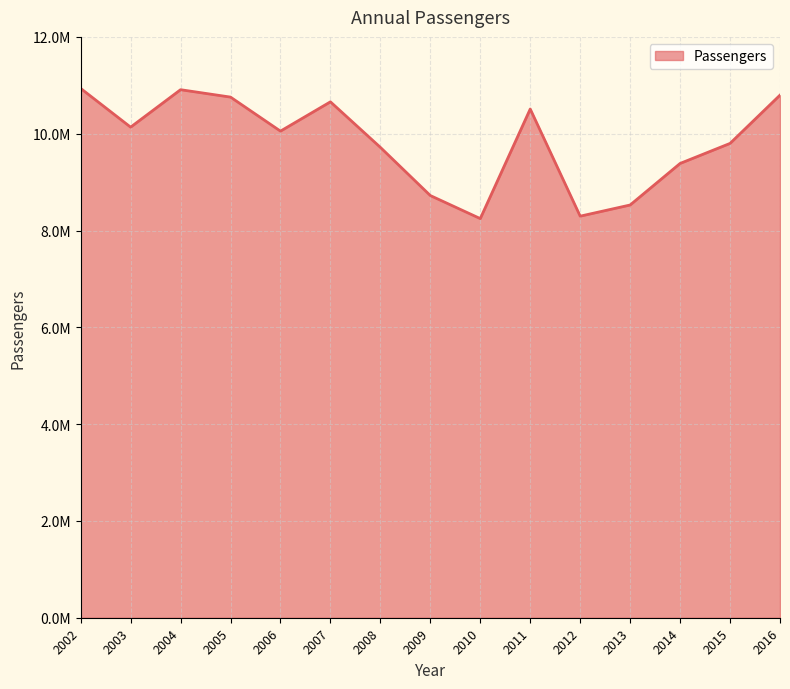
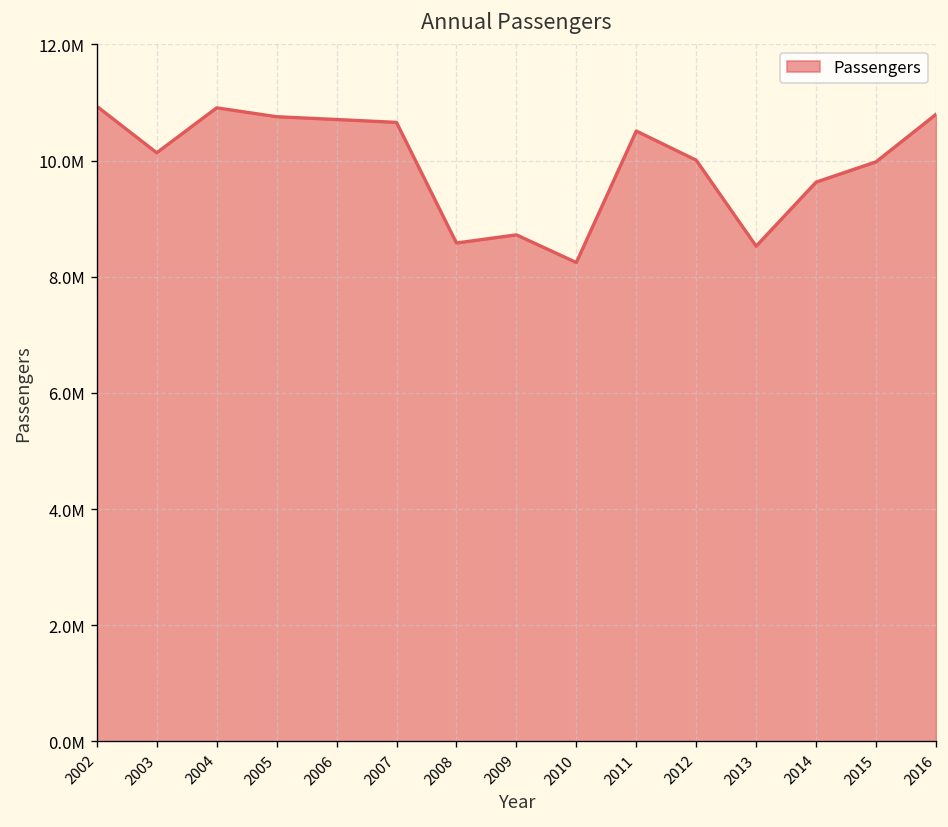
2006: 10100000 -> 10700000
2008: 9700000 -> 8600000
2012: 8300000 -> 10000000
2014: 9400000 -> 9600000
2015: 9800000 -> 10000000
